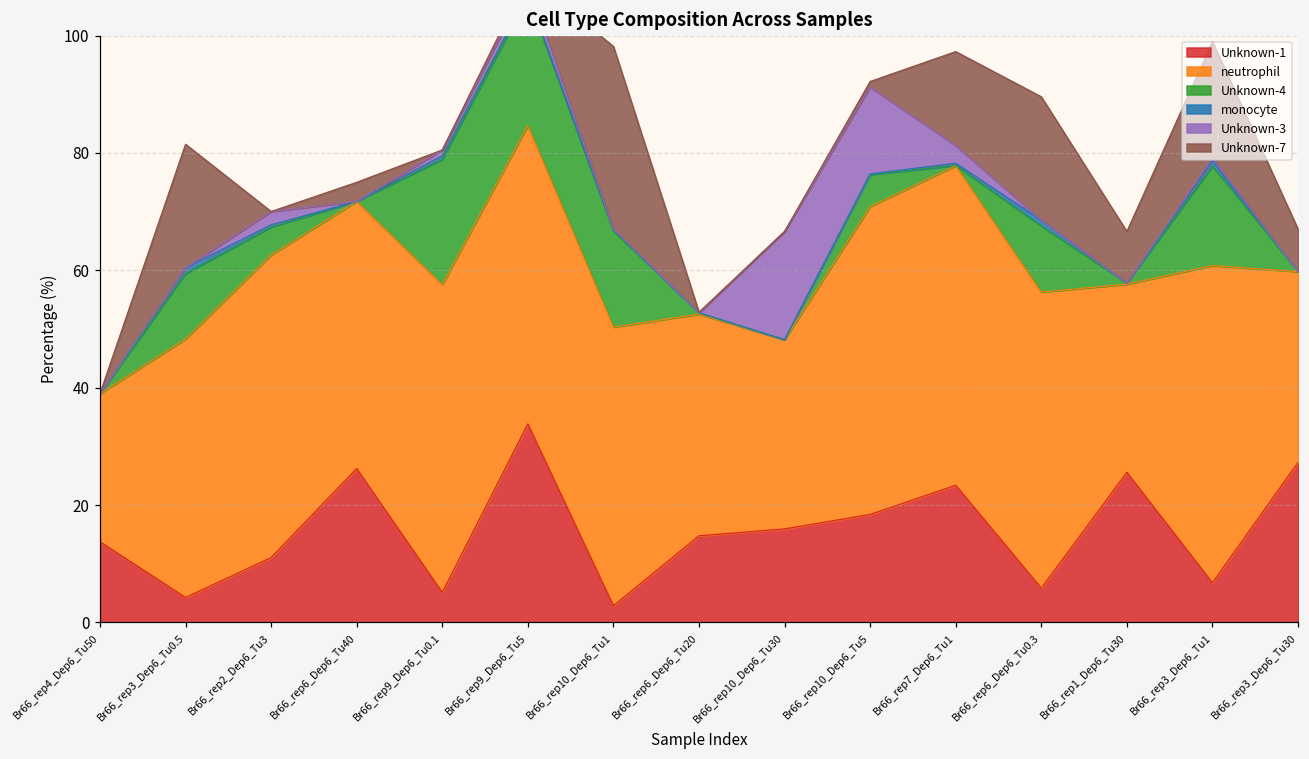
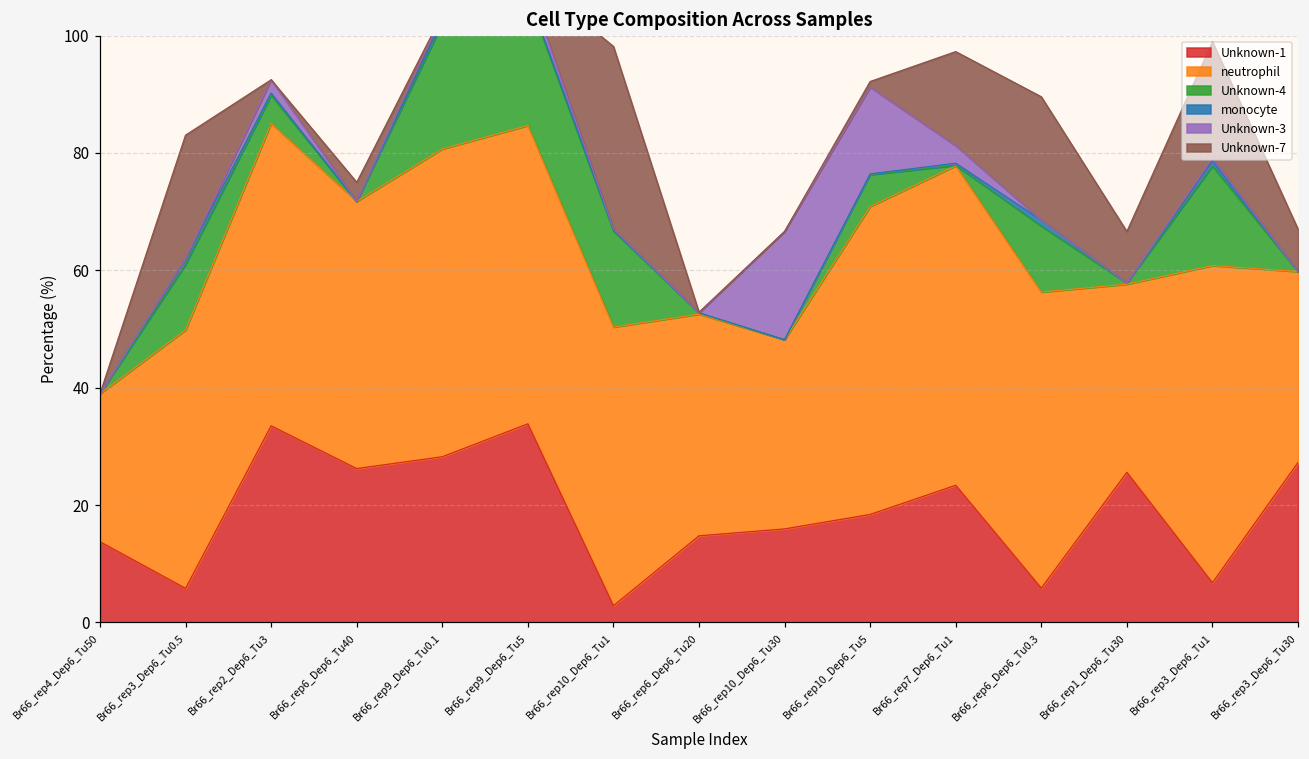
Unknown-1, Br66_rep3_Dep6_Tu0.5: 4 -> 6
Unknown-1, Br66_rep2_Dep6_Tu3: 11 -> 34
Unknown-1, Br66_rep9_Dep6_Tu0.1: 5 -> 28
